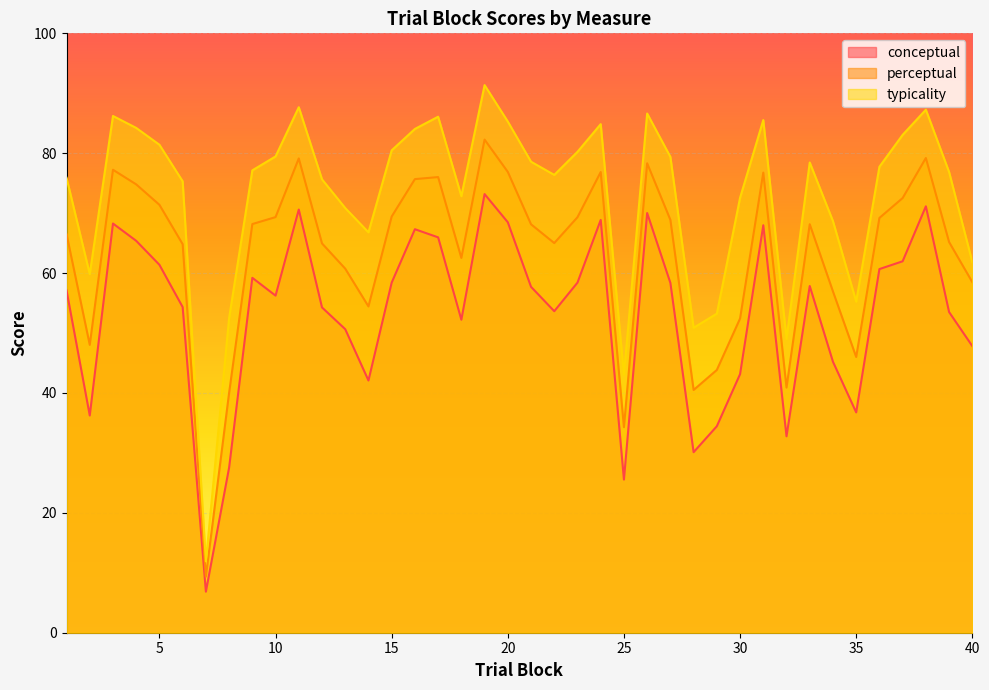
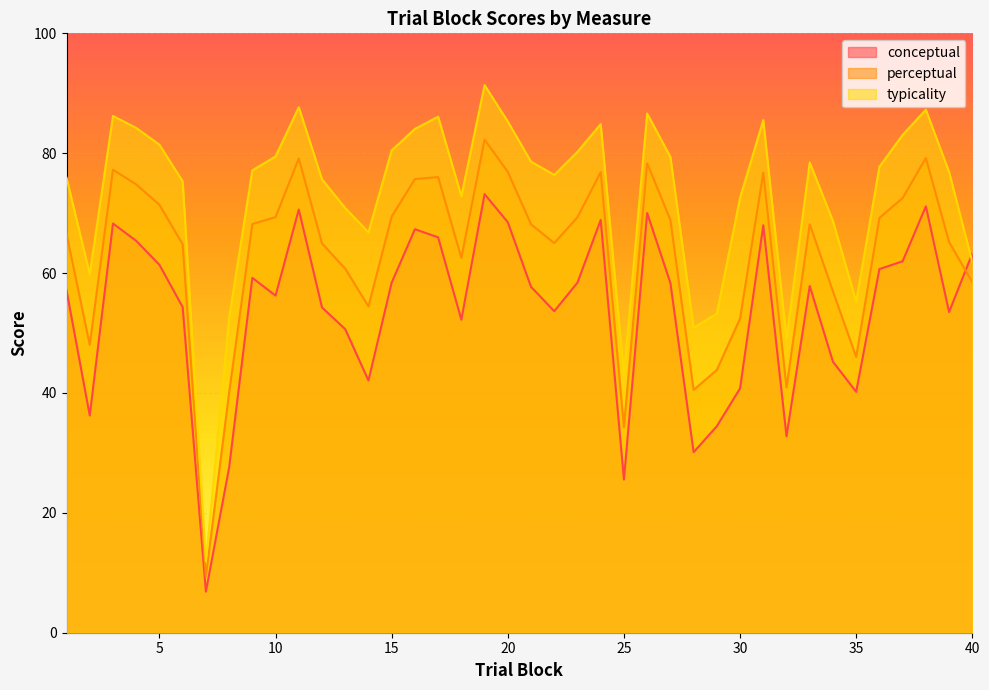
conceptual, 30: 43 -> 41
conceptual, 35: 37 -> 40
conceptual, 40: 48 -> 63
